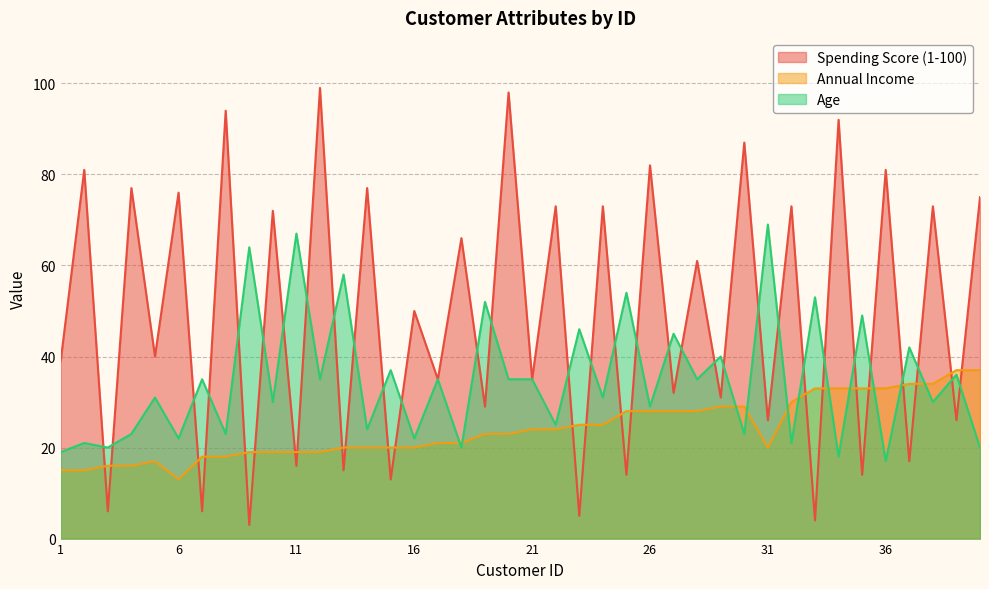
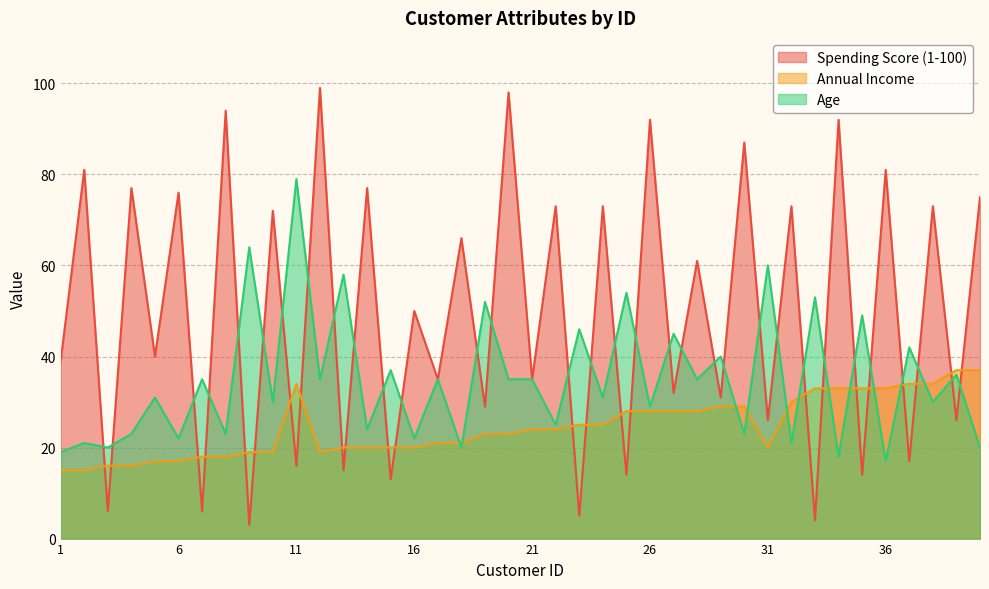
Annual Income, 6: 13 -> 17
Annual Income, 11: 19 -> 34
Age, 11: 67 -> 79
Spending Score (1-100), 26: 82 -> 92
Age, 31: 69 -> 60
